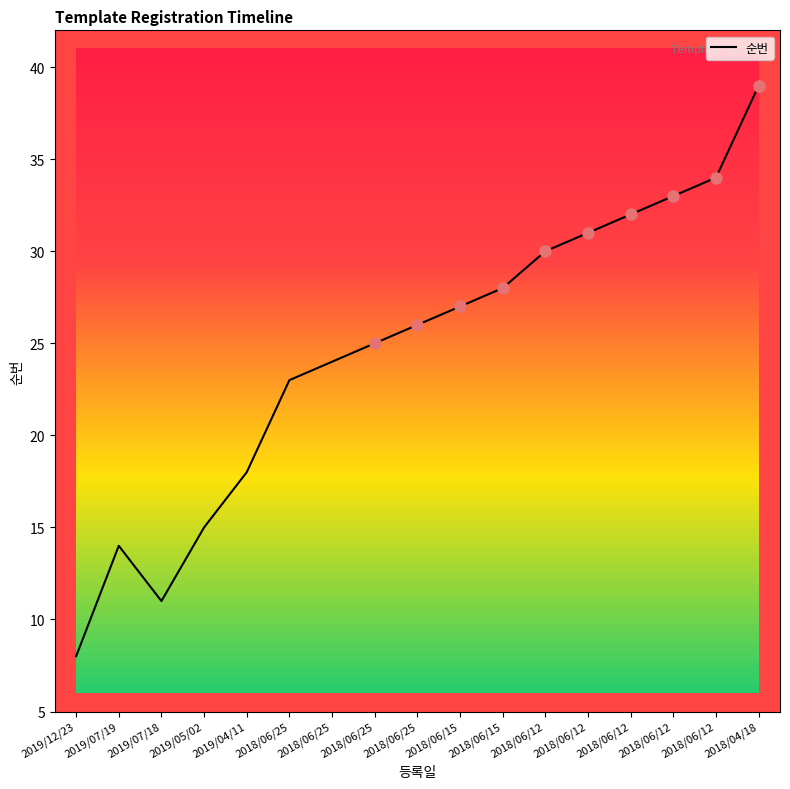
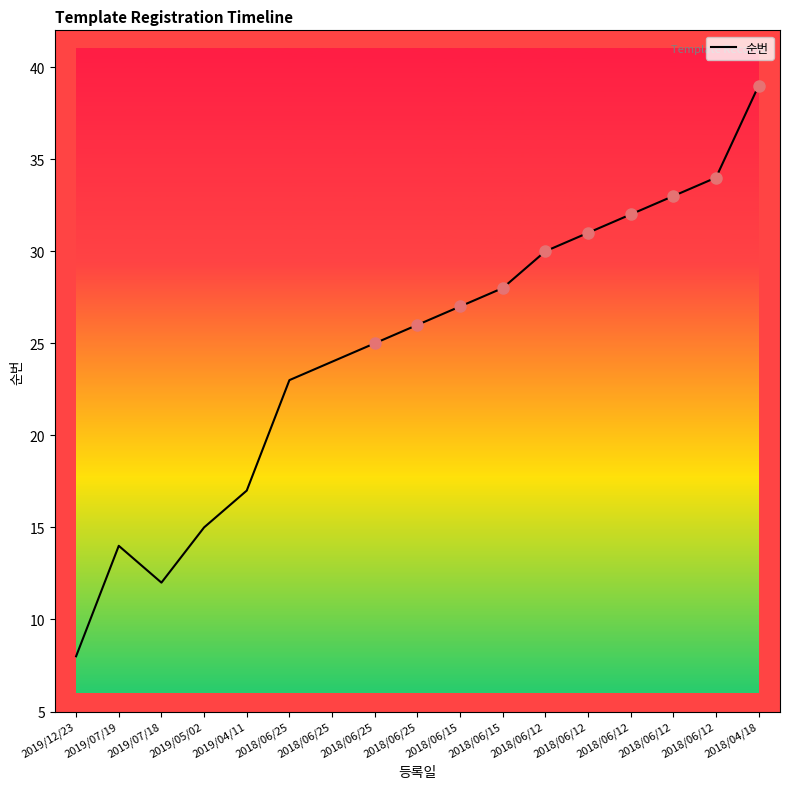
순번, 2019/07/18: 11 -> 12
순번, 2019/04/11: 18 -> 17
